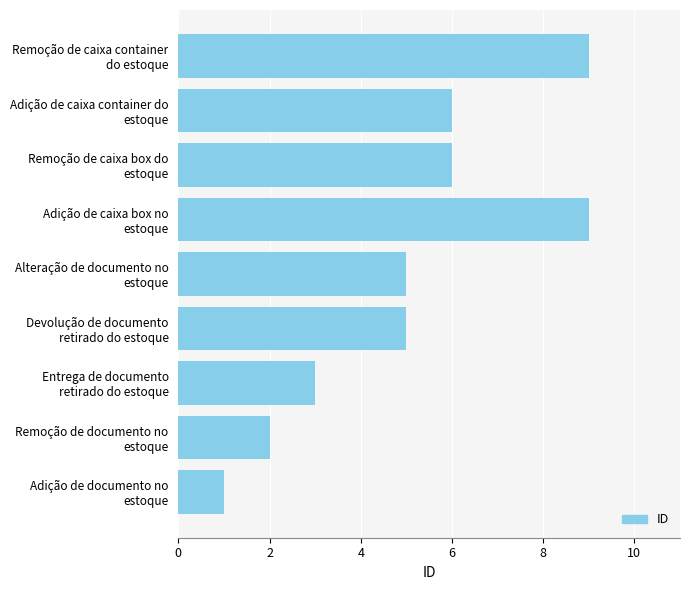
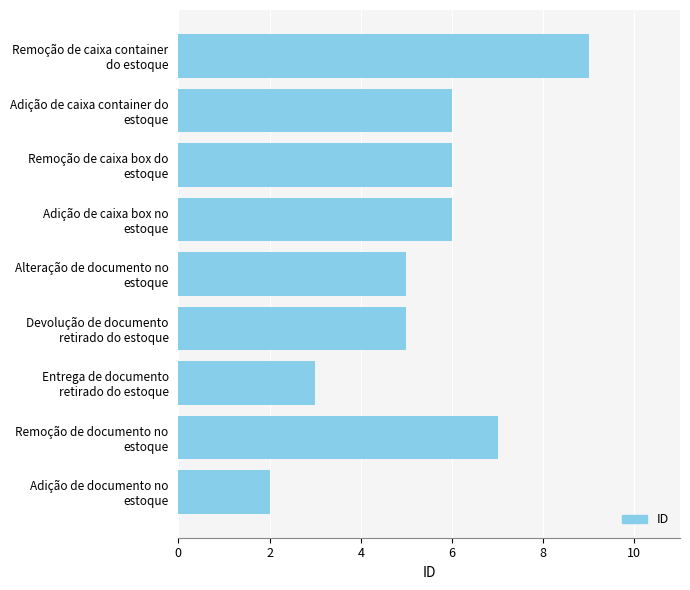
Adição de caixa box no estoque: 9 -> 6
Remoção de documento no estoque: 2 -> 7
Adição de documento no estoque: 1 -> 2
